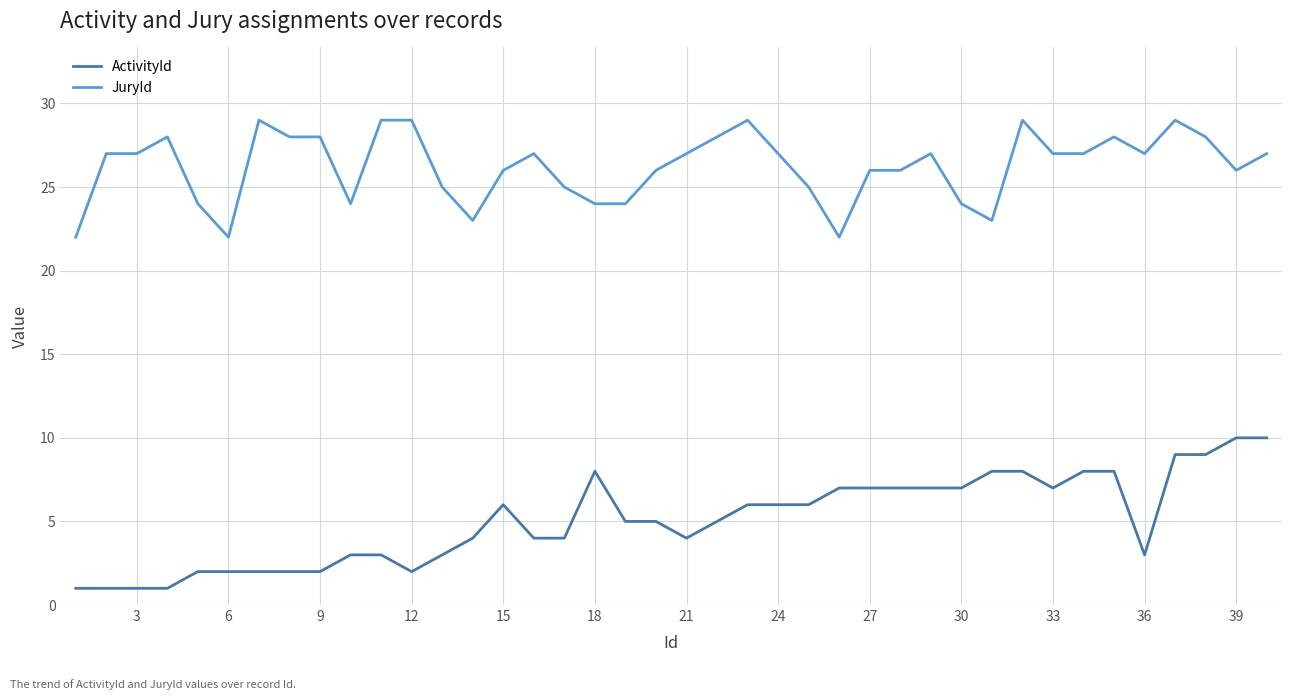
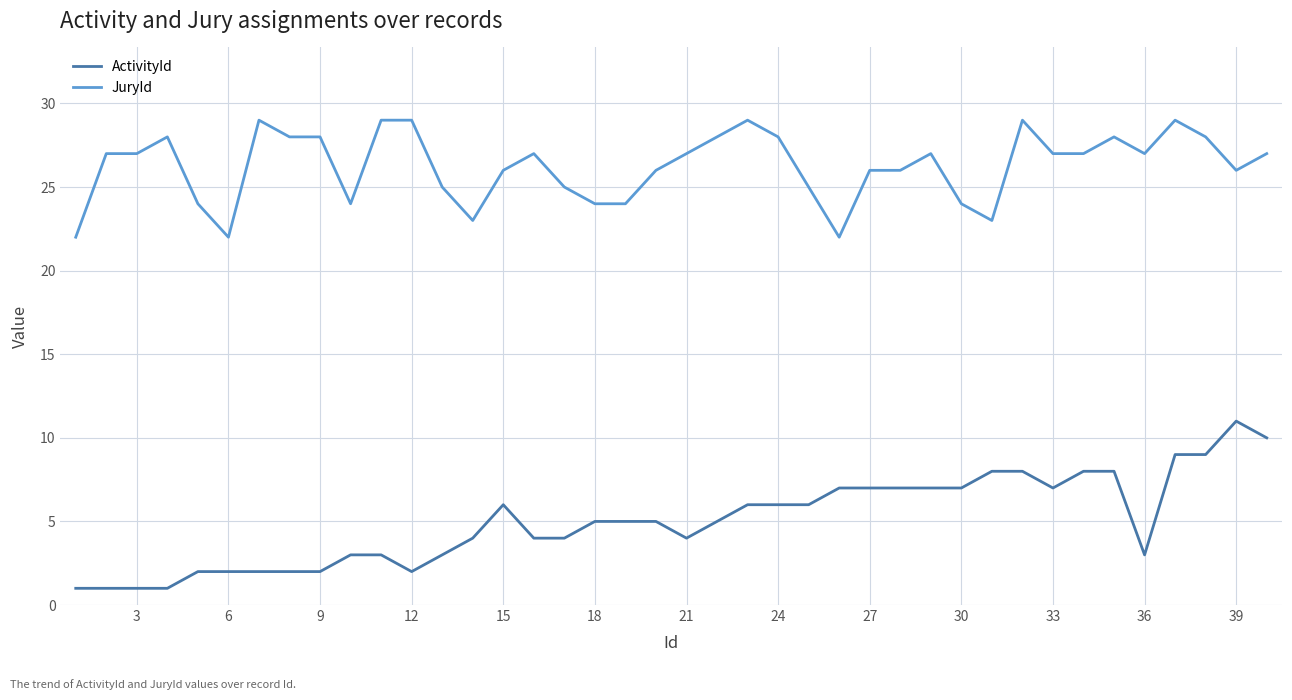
ActivityId, 18: 8 -> 5
JuryId, 24: 27 -> 28
ActivityId, 39: 10 -> 11
